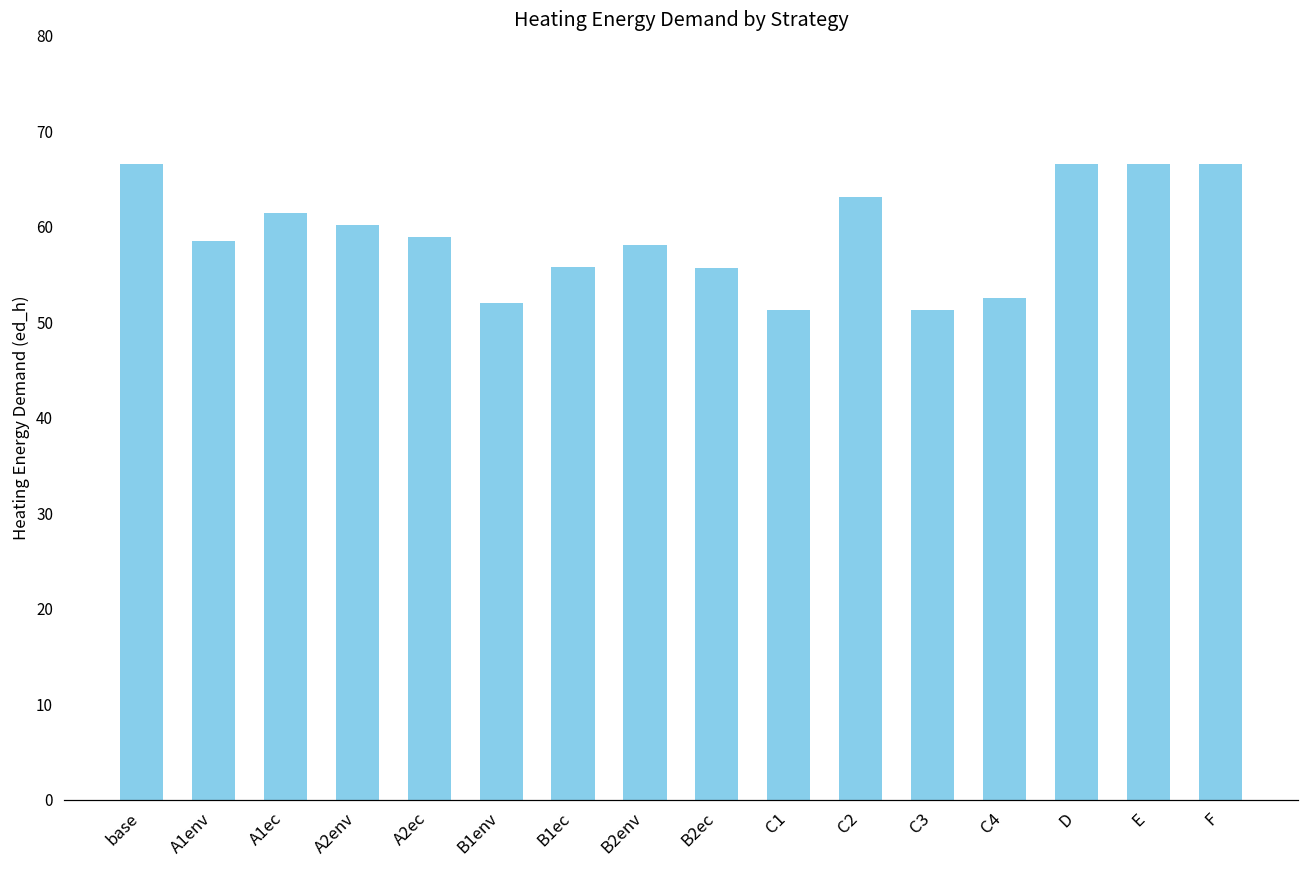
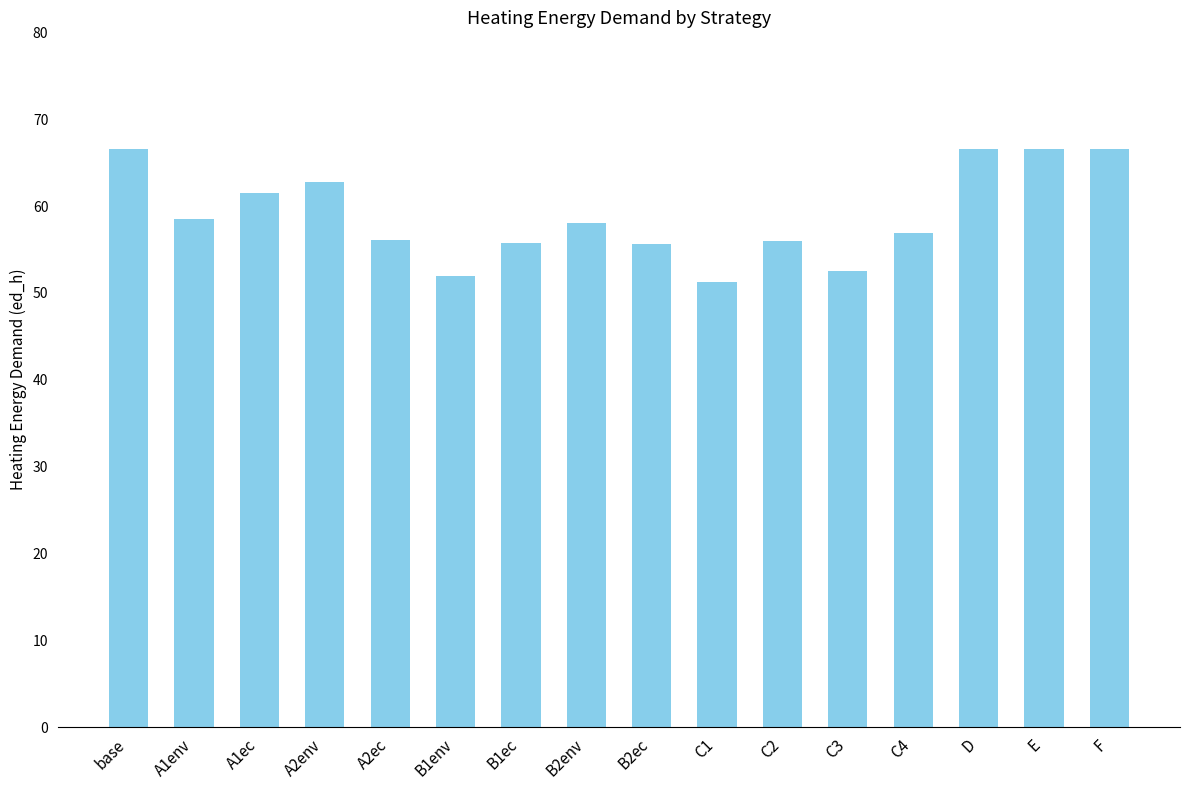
A2env: 60 -> 63
A2ec: 59 -> 56
C2: 63 -> 56
C3: 51 -> 53
C4: 53 -> 57
